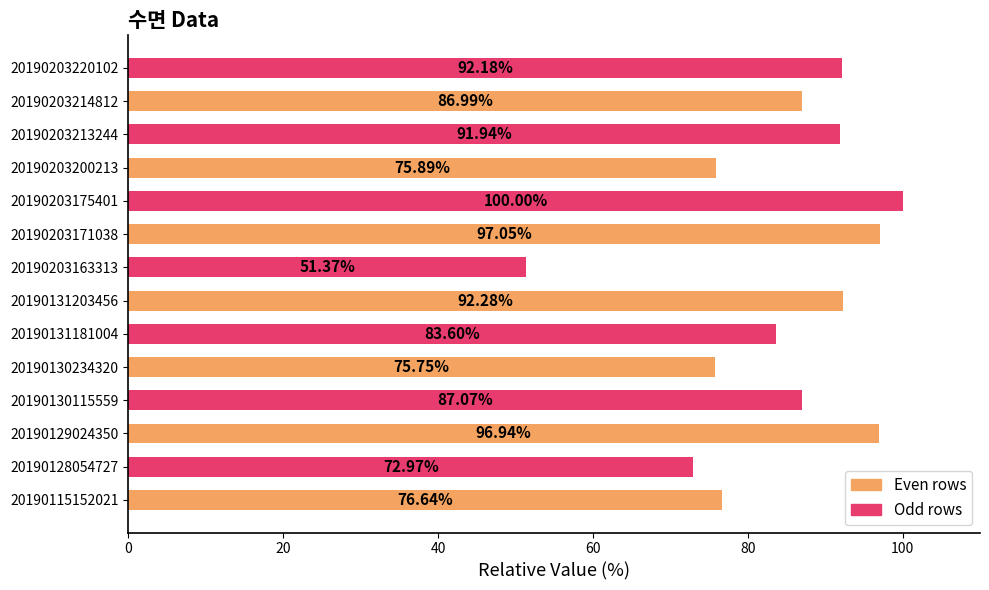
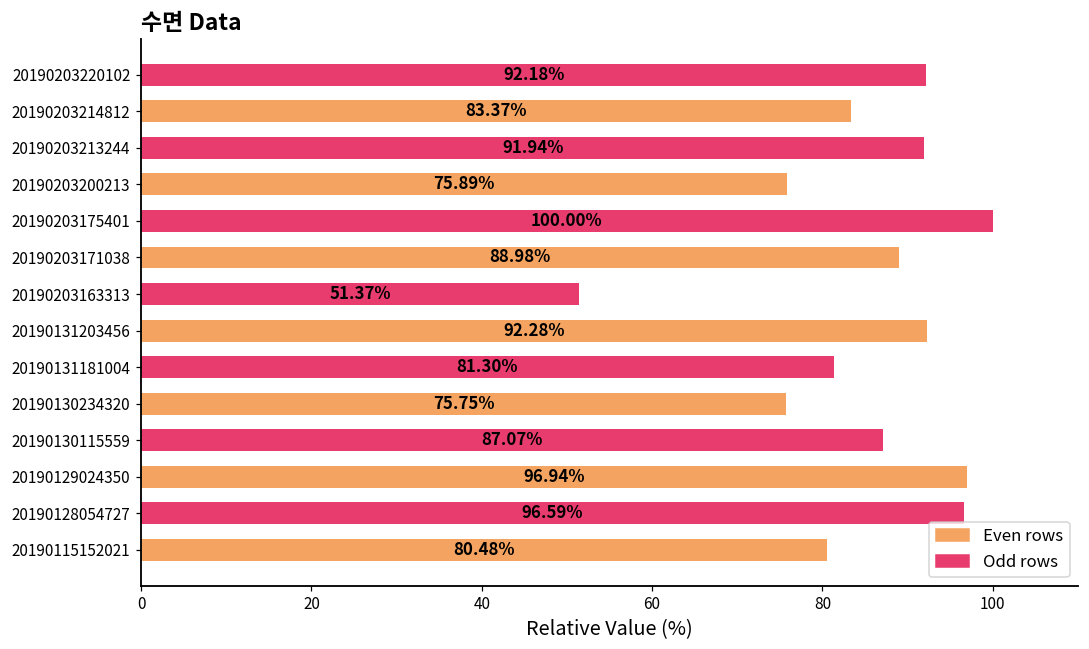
20190203214812: 86.99% -> 83.37%
20190203171038: 97.05% -> 88.98%
20190131181004: 83.60% -> 81.30%
20190128054727: 72.97% -> 96.59%
20190115152021: 76.64% -> 80.48%
